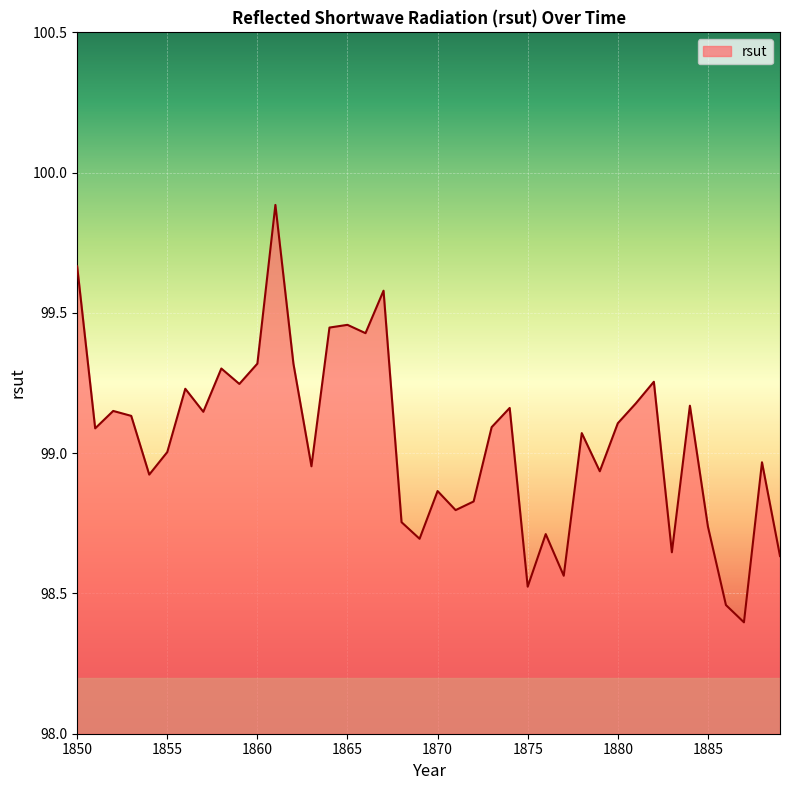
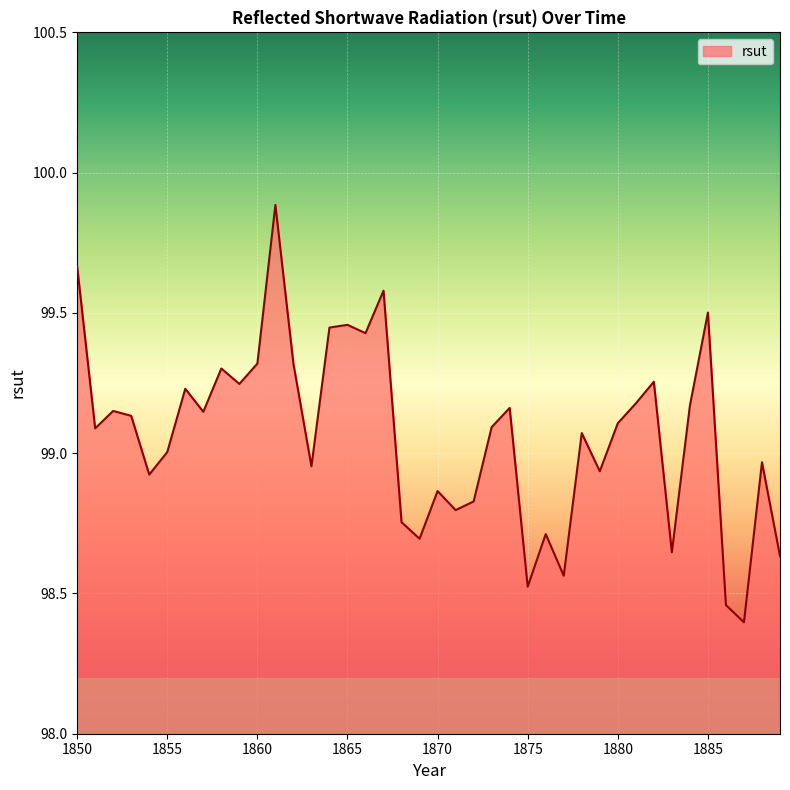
1885: 98.74 -> 99.50
